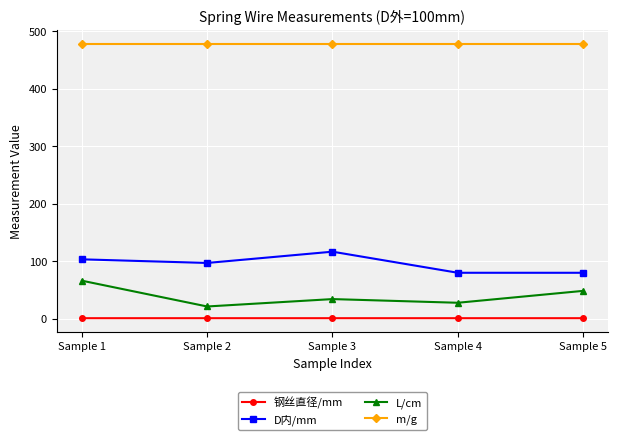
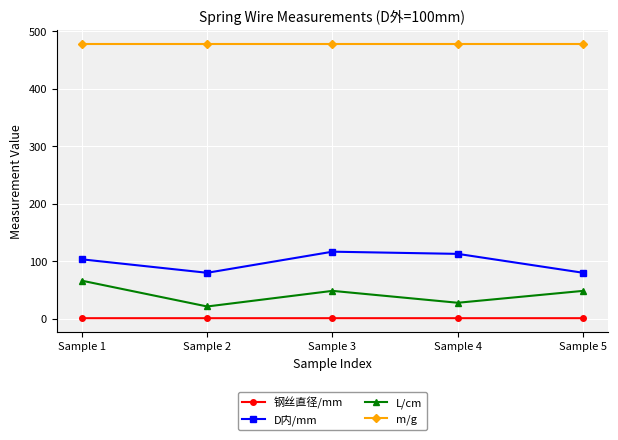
D内/mm, Sample 2: 100 -> 80
L/cm, Sample 3: 30 -> 50
D内/mm, Sample 4: 80 -> 110
